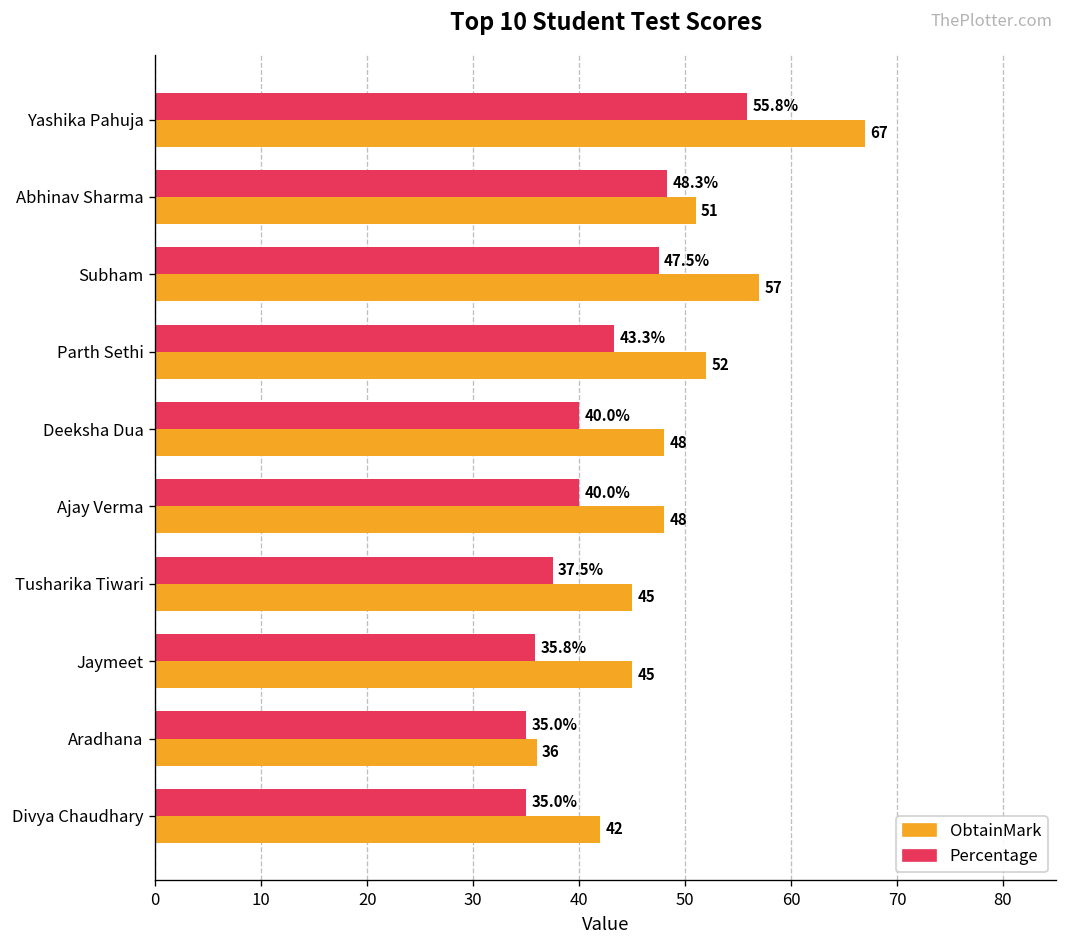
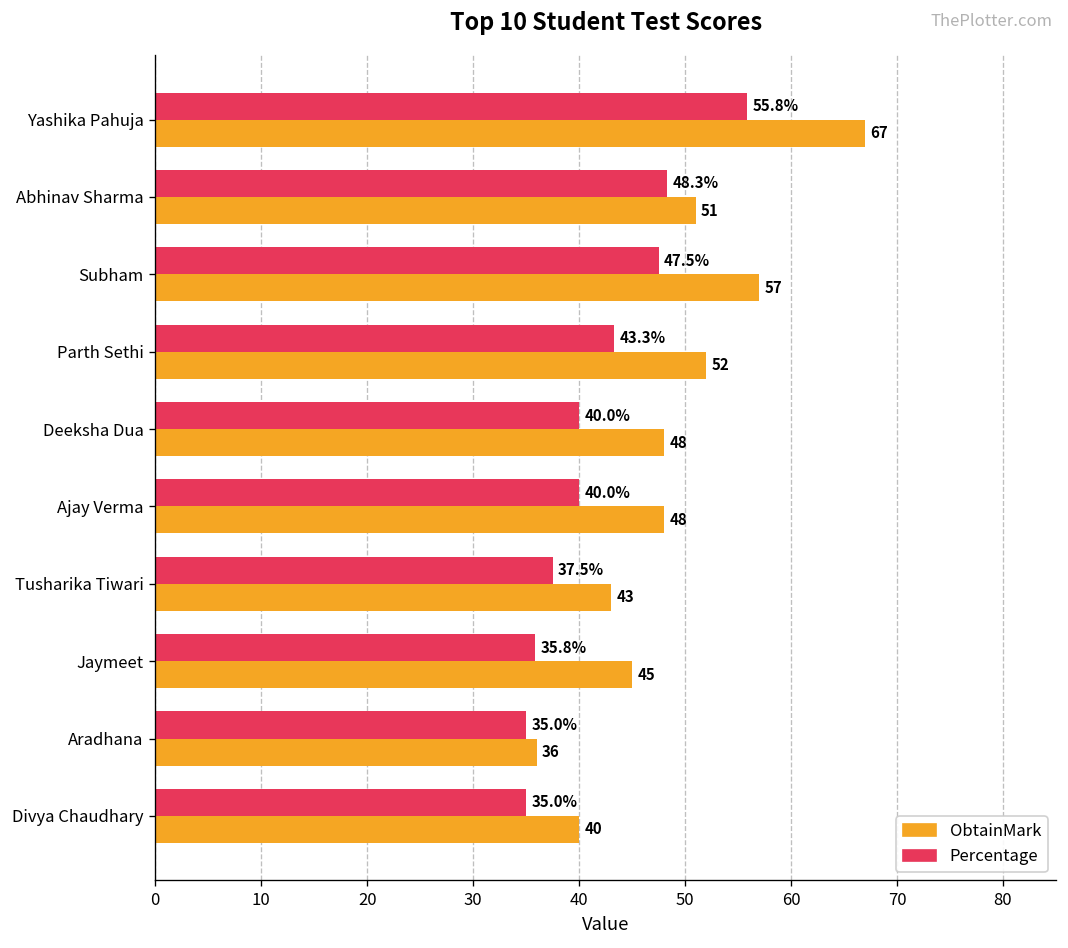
ObtainMark, Tusharika Tiwari: 45 -> 43
ObtainMark, Divya Chaudhary: 42 -> 40
